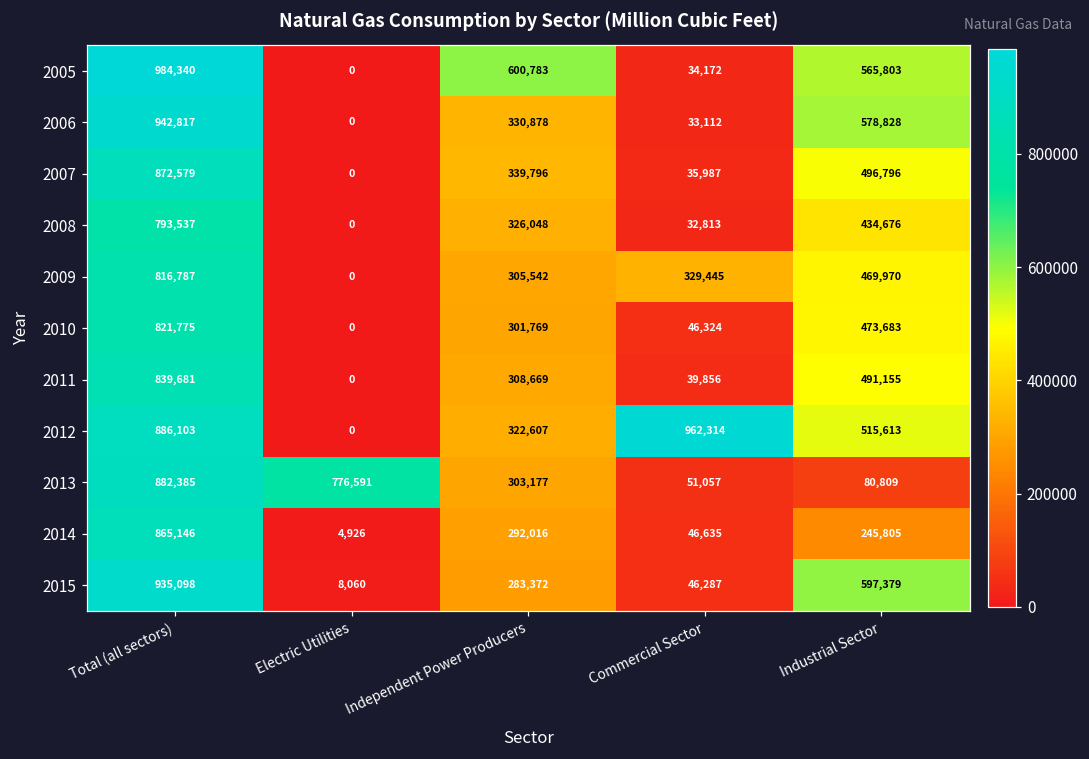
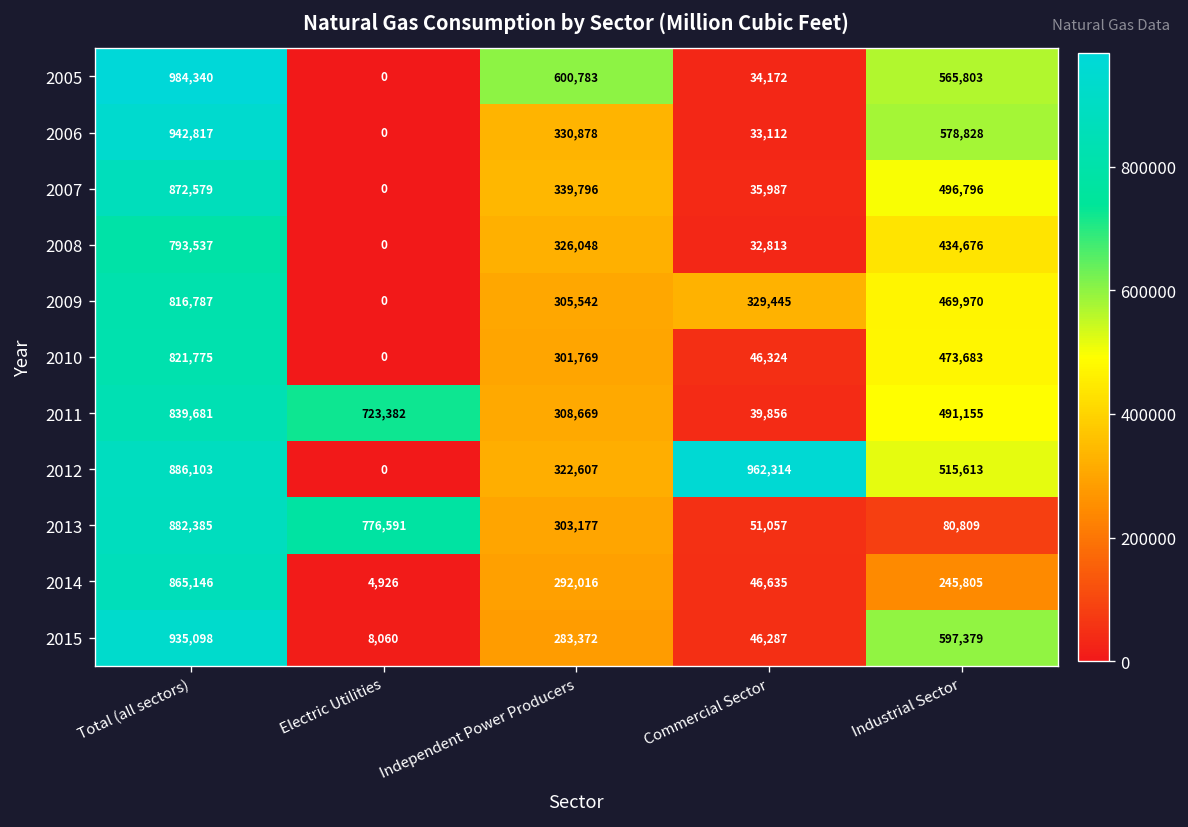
2011, Electric Utilities: 0 -> 723,382
